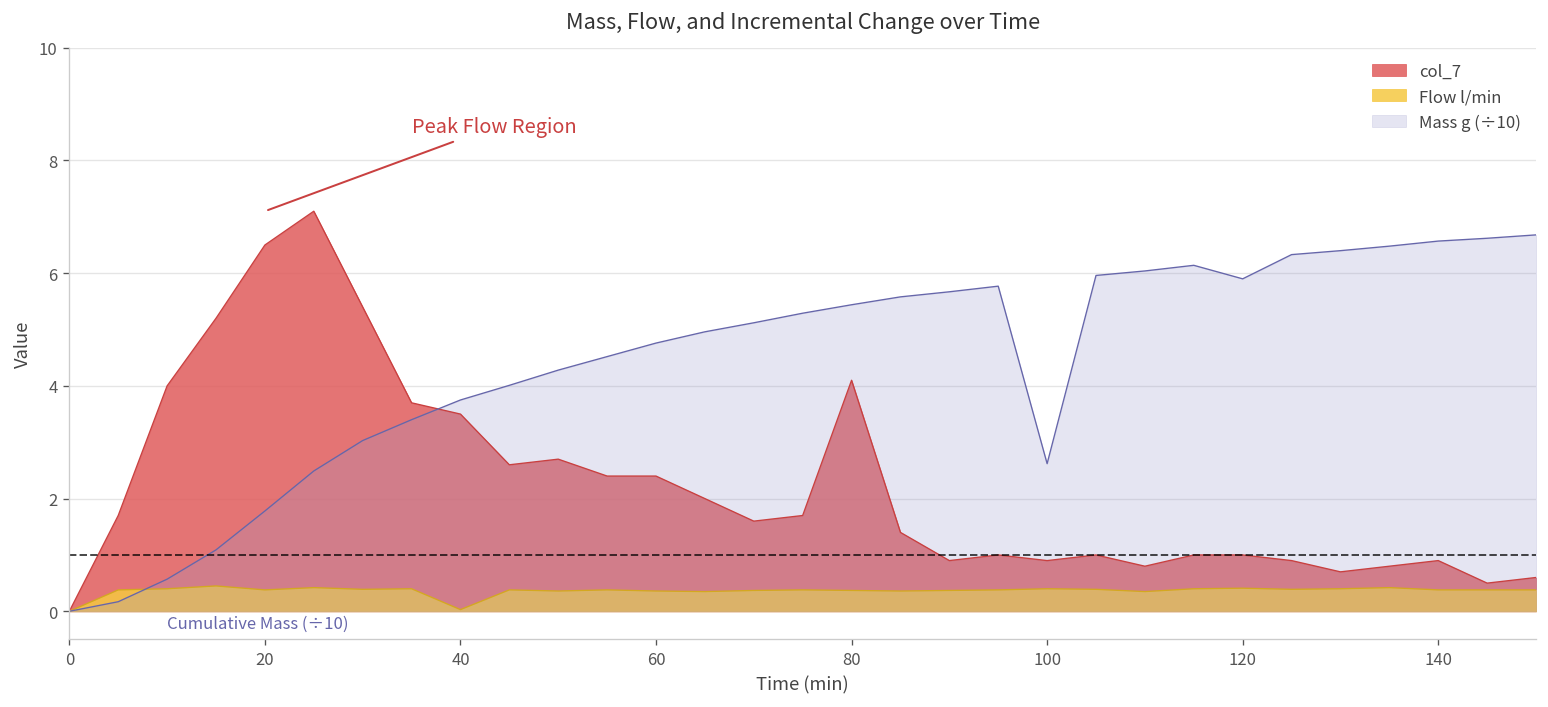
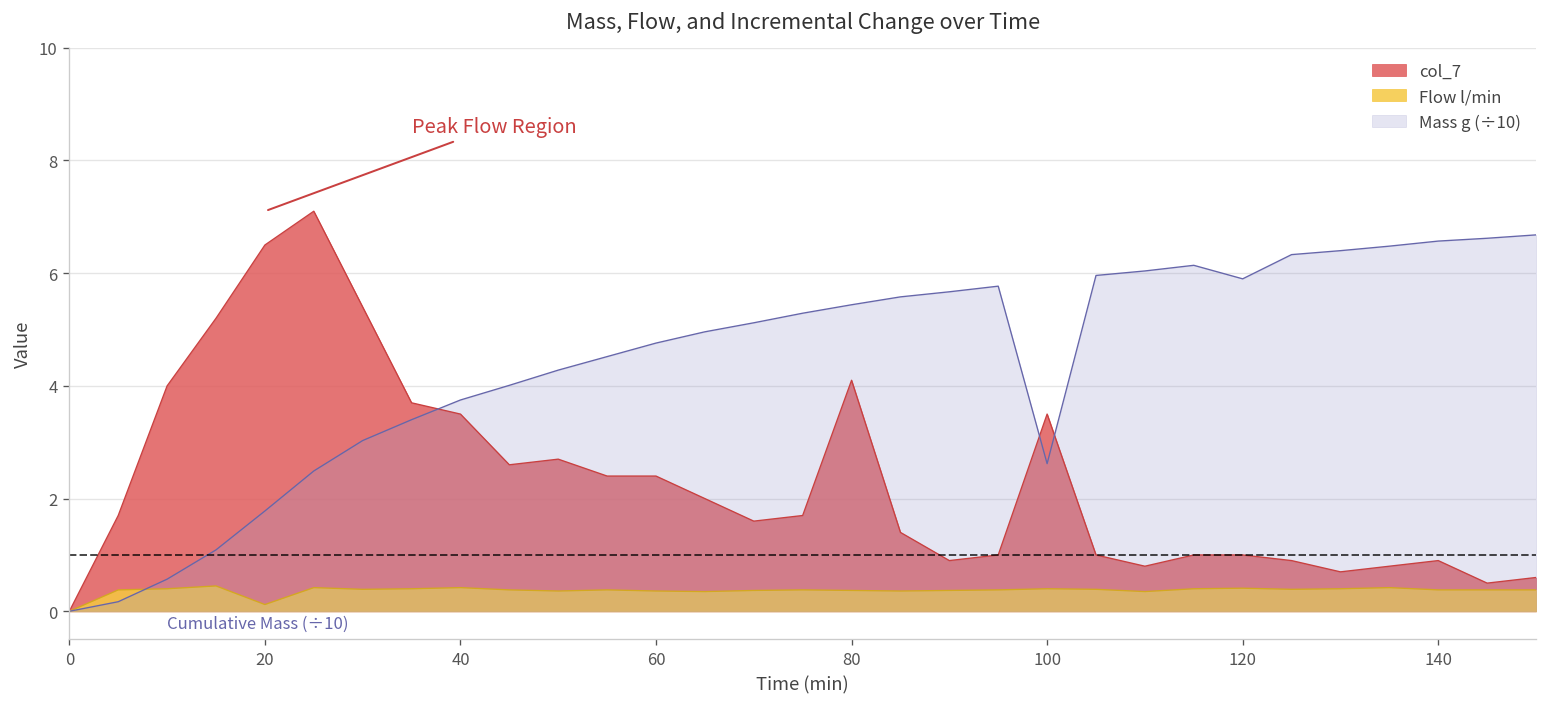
Flow l/min, 20: 0.4 -> 0.1
Flow l/min, 40: 0.0 -> 0.4
col_7, 100: 0.9 -> 3.5
